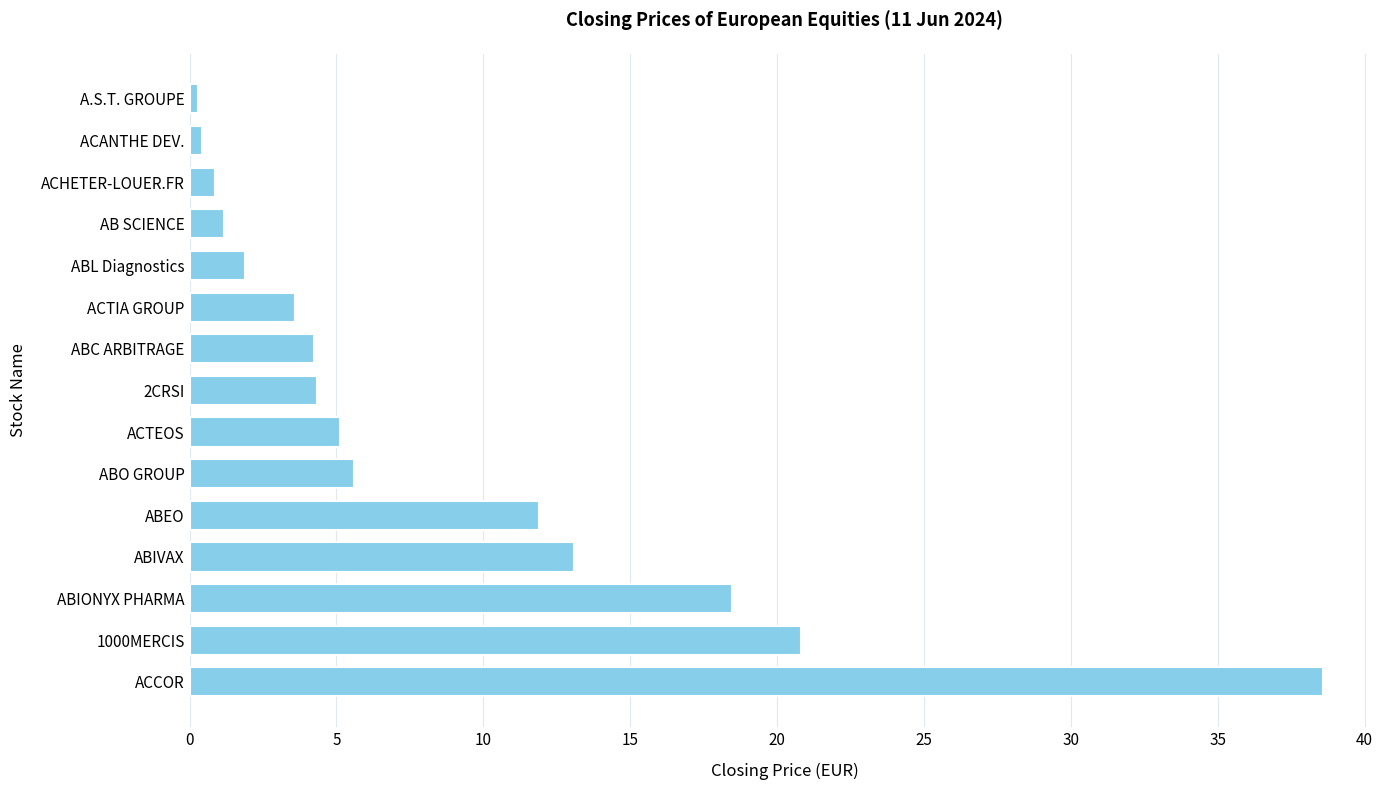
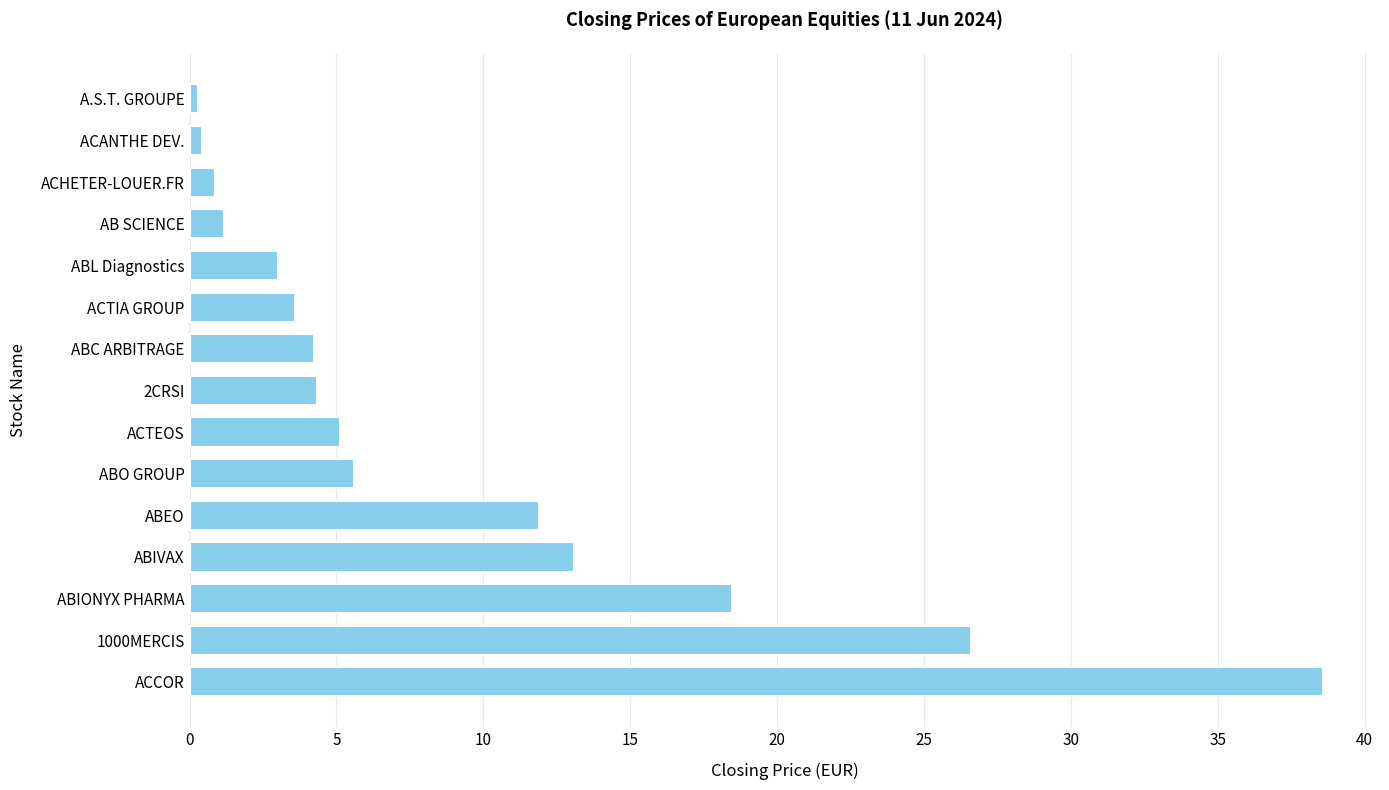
ABL Diagnostics: 1.9 -> 3.0
1000MERCIS: 20.8 -> 26.6
